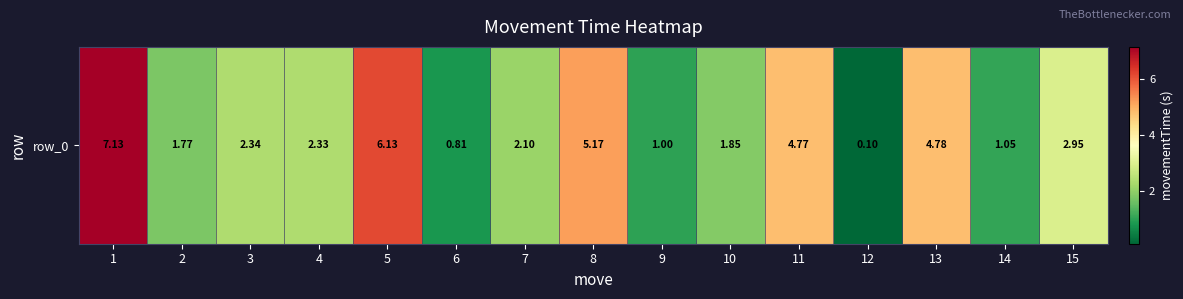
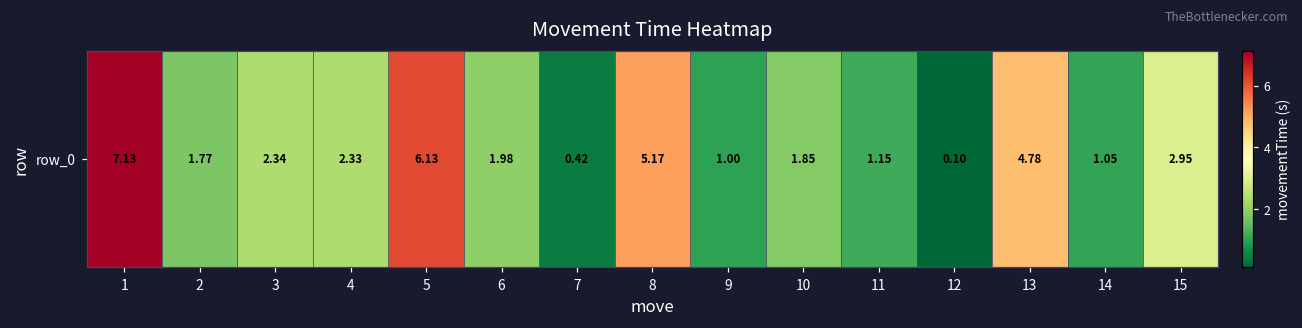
row_0, 6: 0.81 -> 1.98
row_0, 7: 2.10 -> 0.42
row_0, 11: 4.77 -> 1.15
